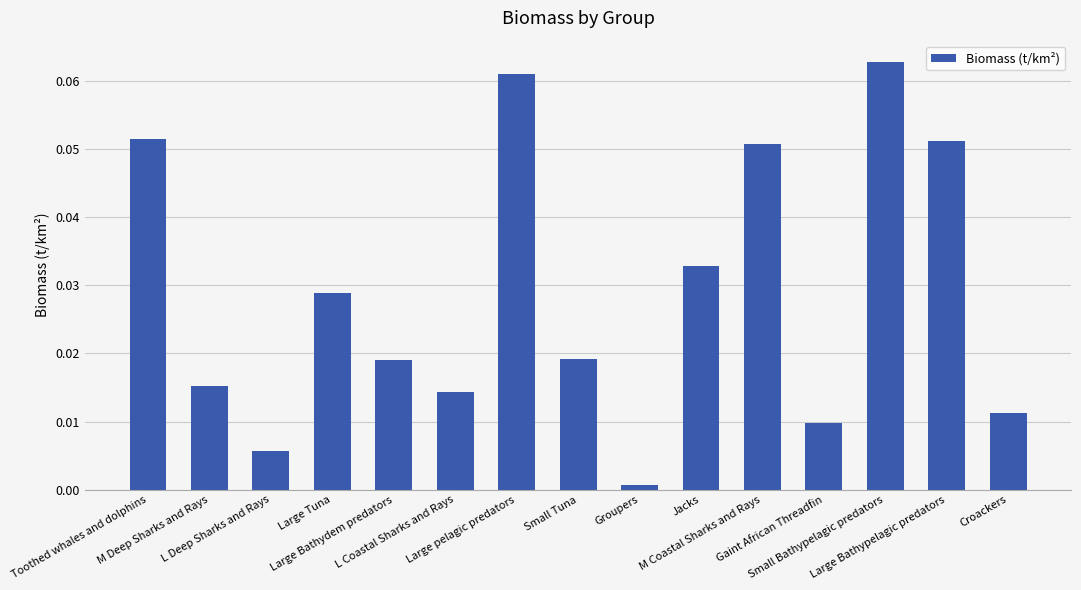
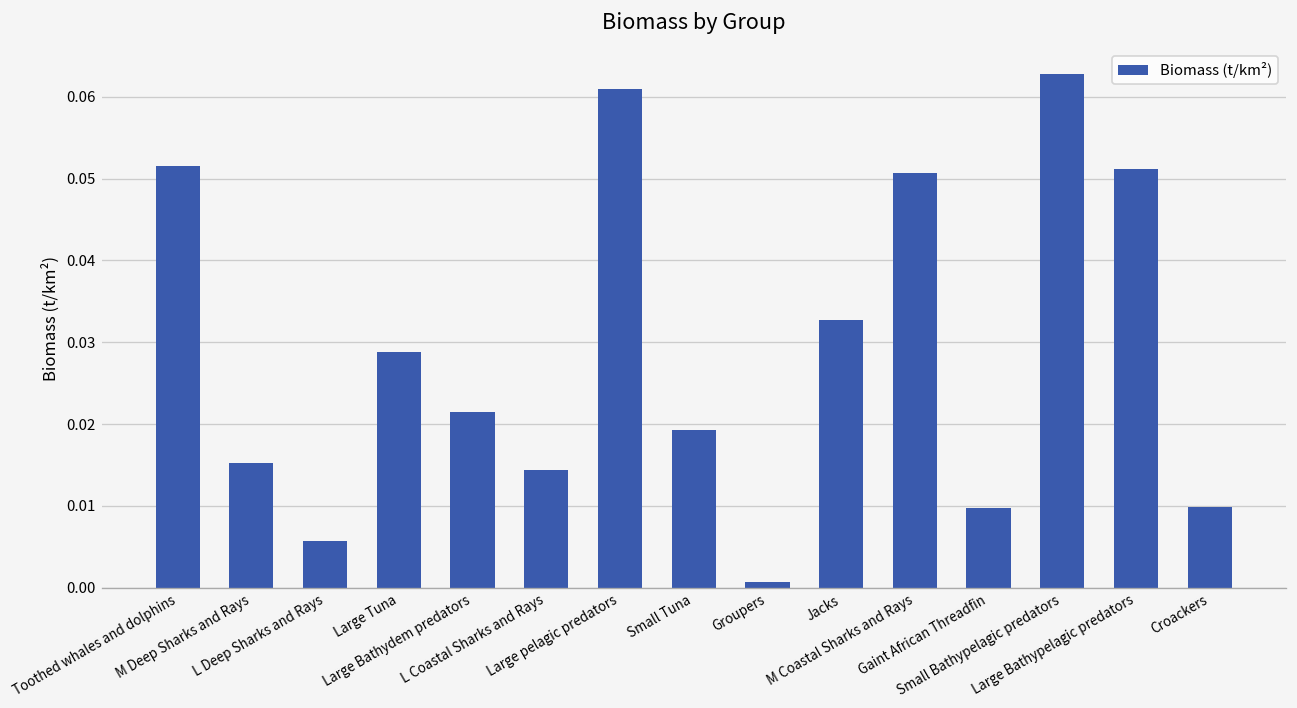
Large Bathydem predators: 0.019 -> 0.021
Croackers: 0.011 -> 0.010
